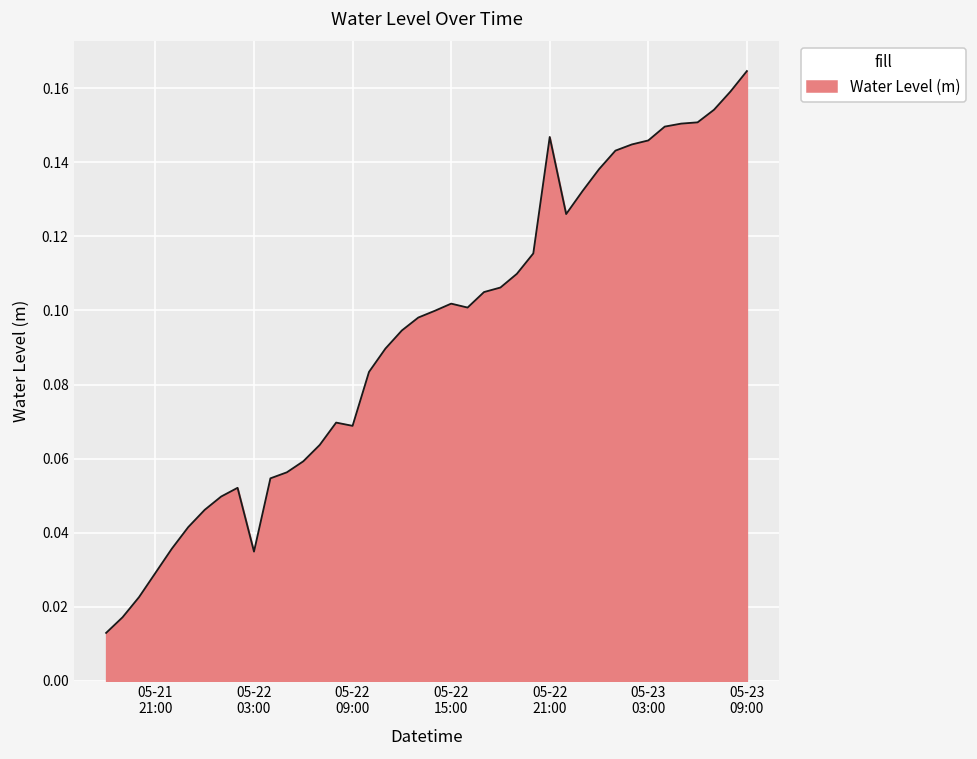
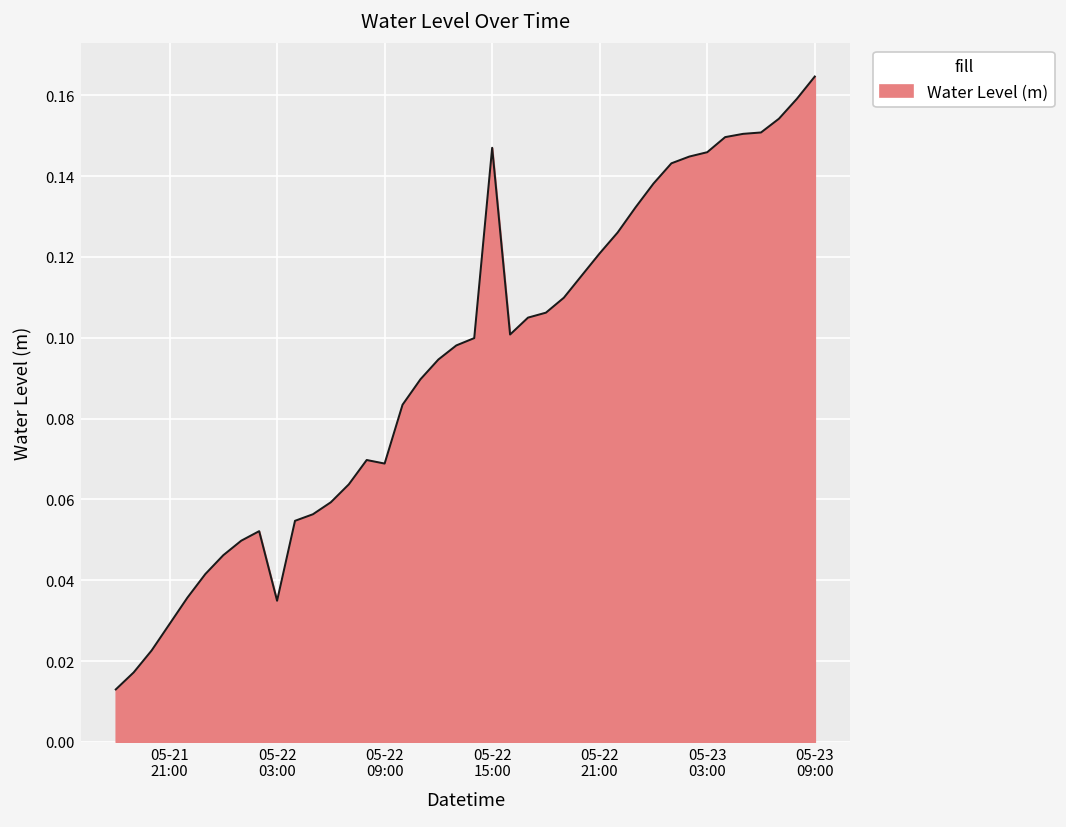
05-22 15:00: 0.102 -> 0.147
05-22 21:00: 0.147 -> 0.121
